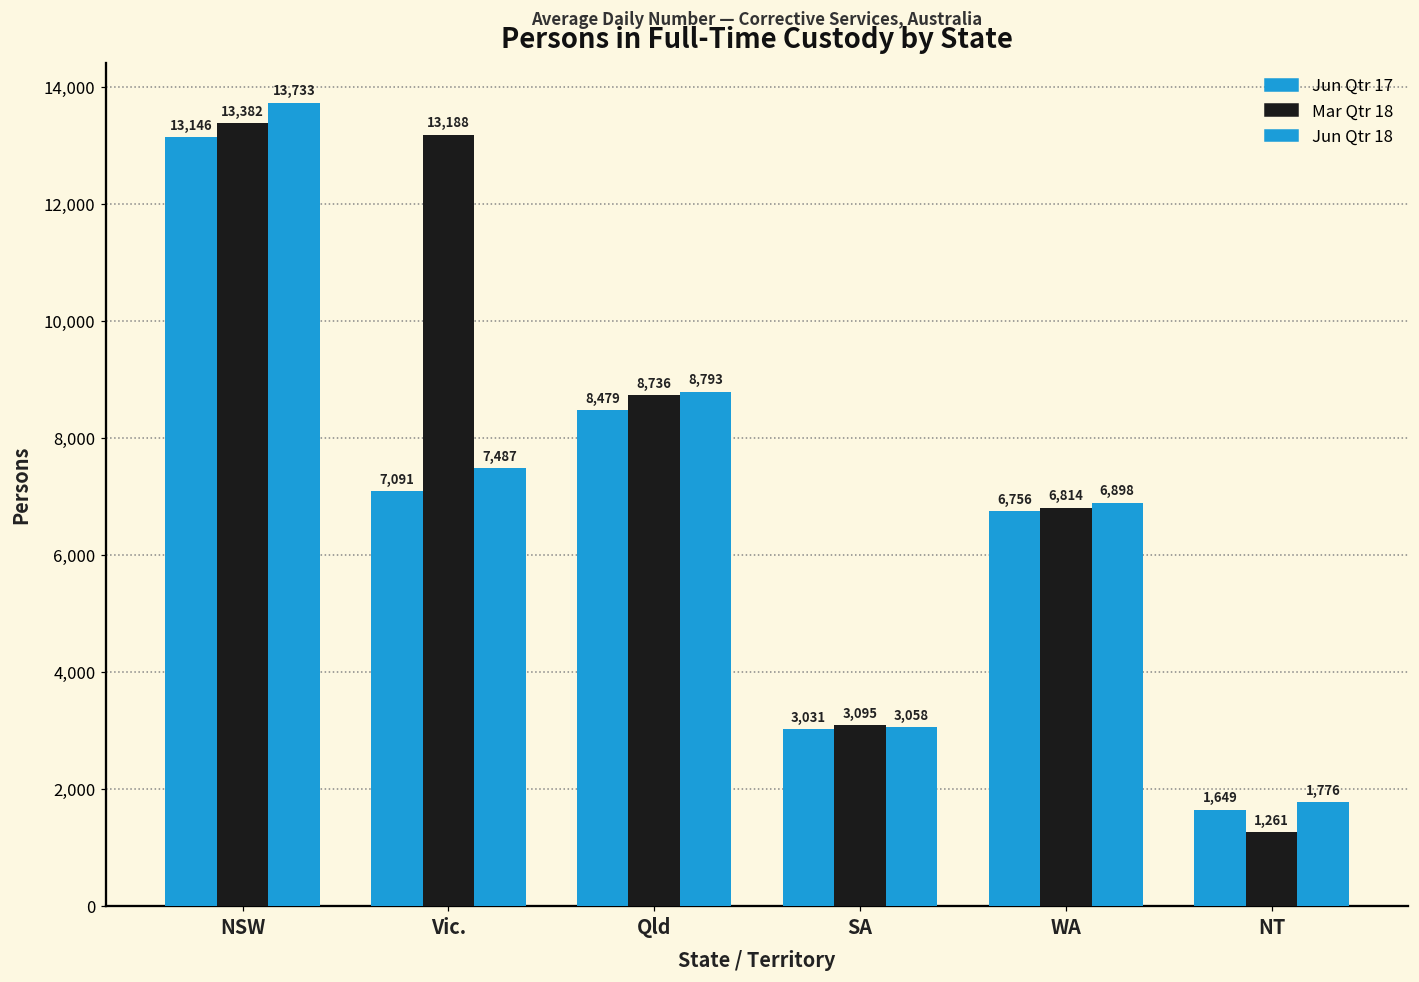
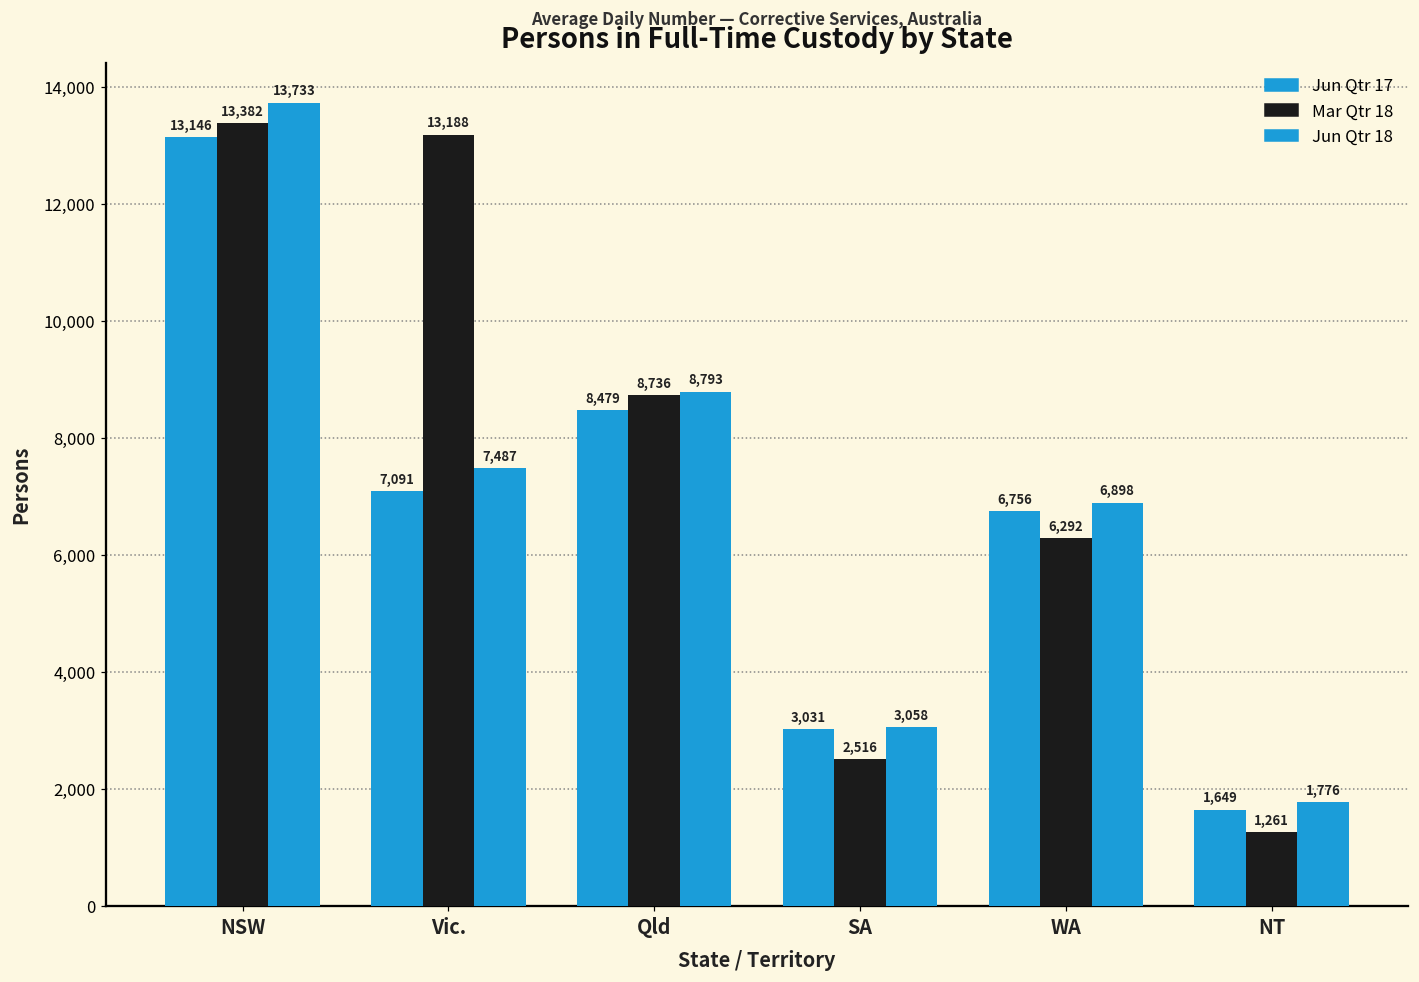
Mar Qtr 18, SA: 3,095 -> 2,516
Mar Qtr 18, WA: 6,814 -> 6,292
